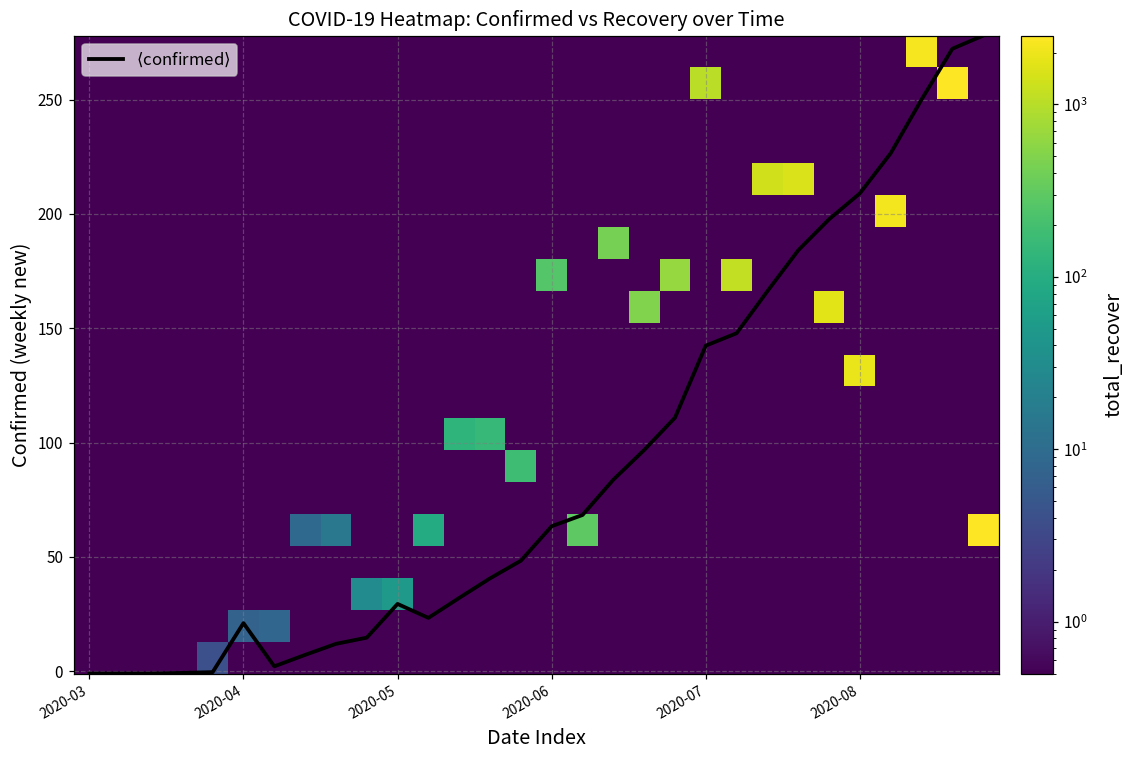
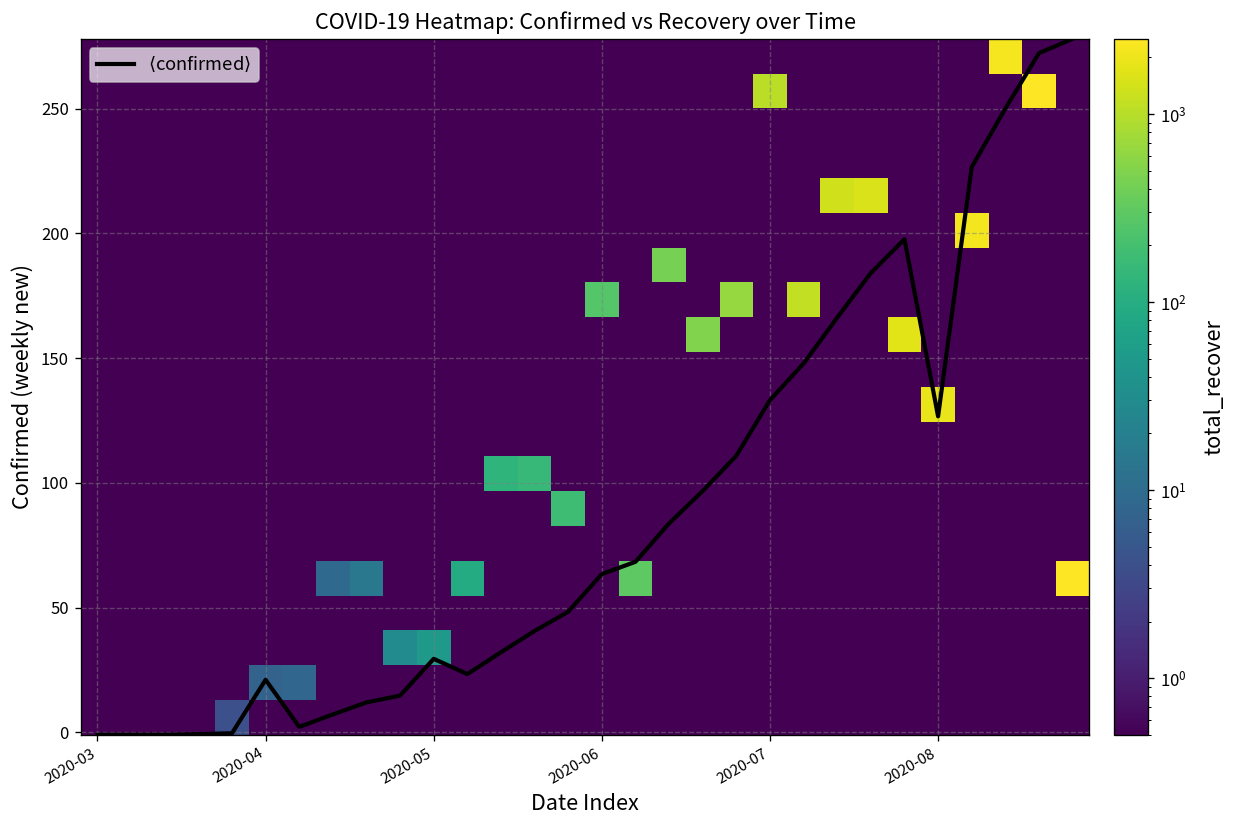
2020-07: 142 -> 133
2020-08: 209 -> 127
